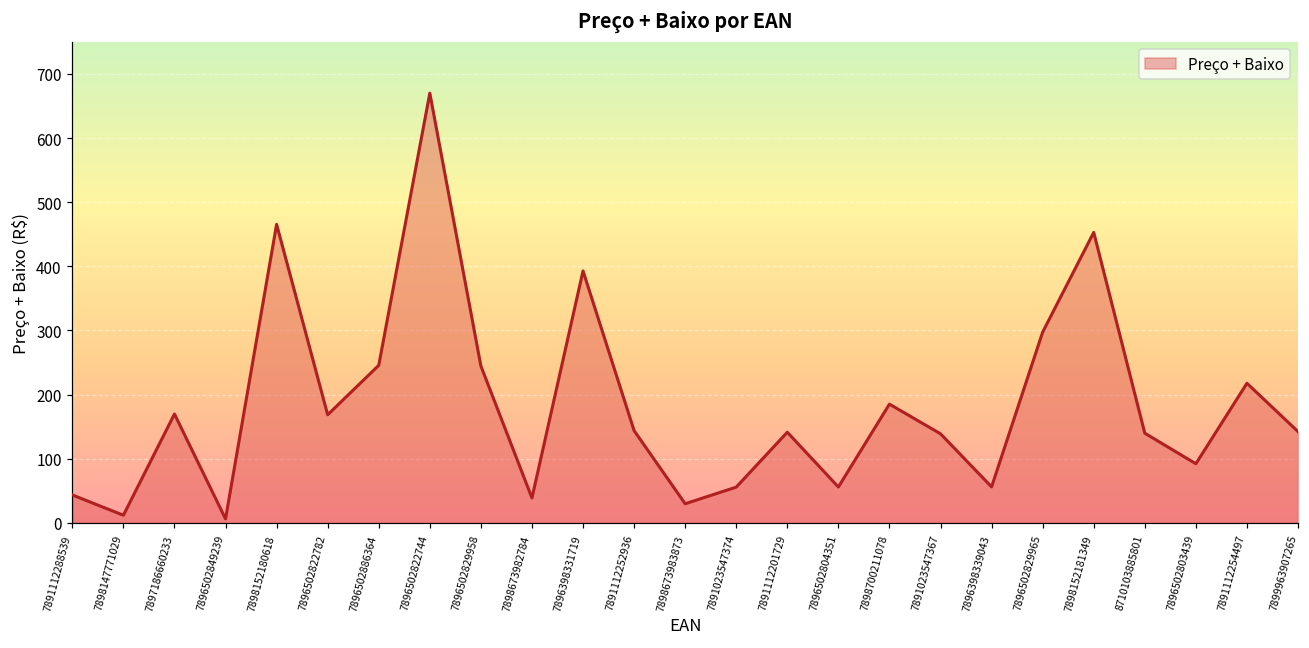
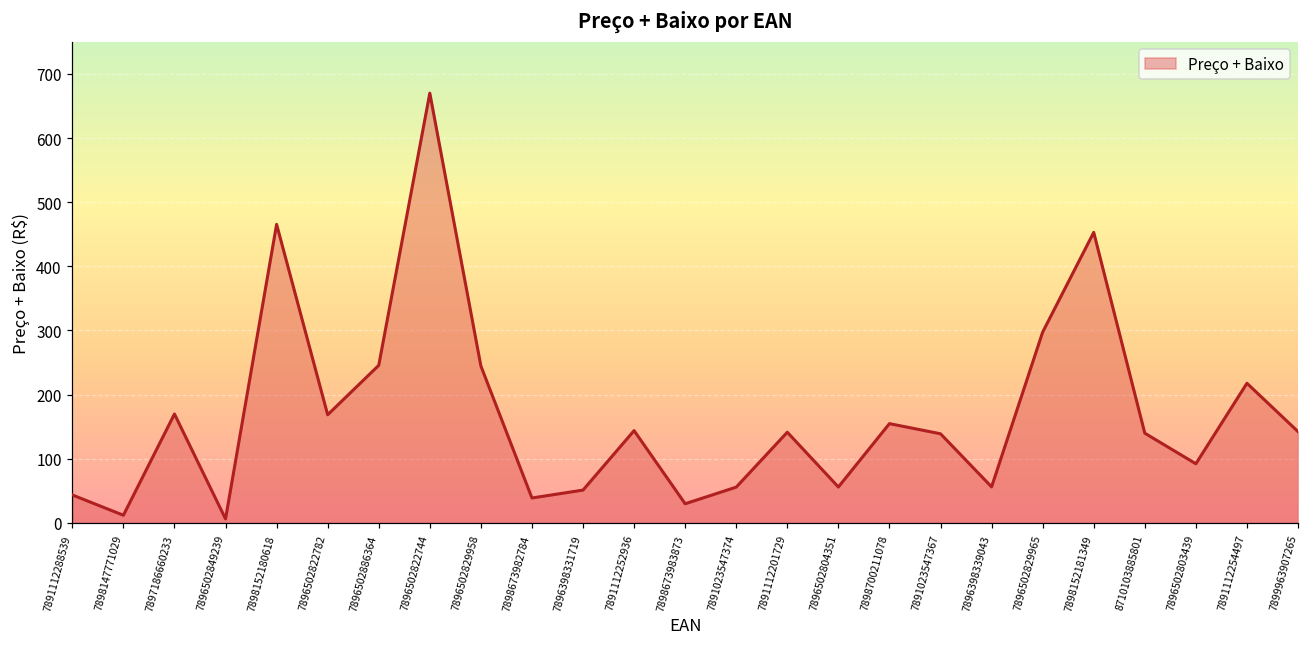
7896398331719: 390 -> 50
7898700211078: 190 -> 150
